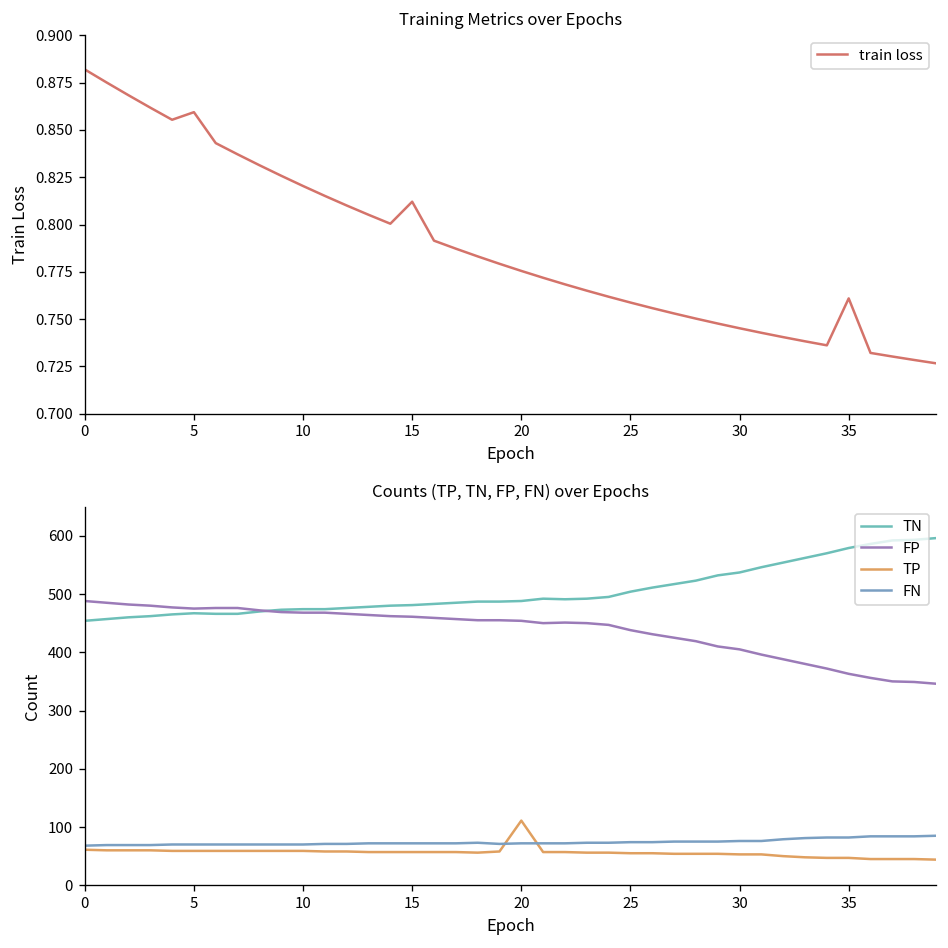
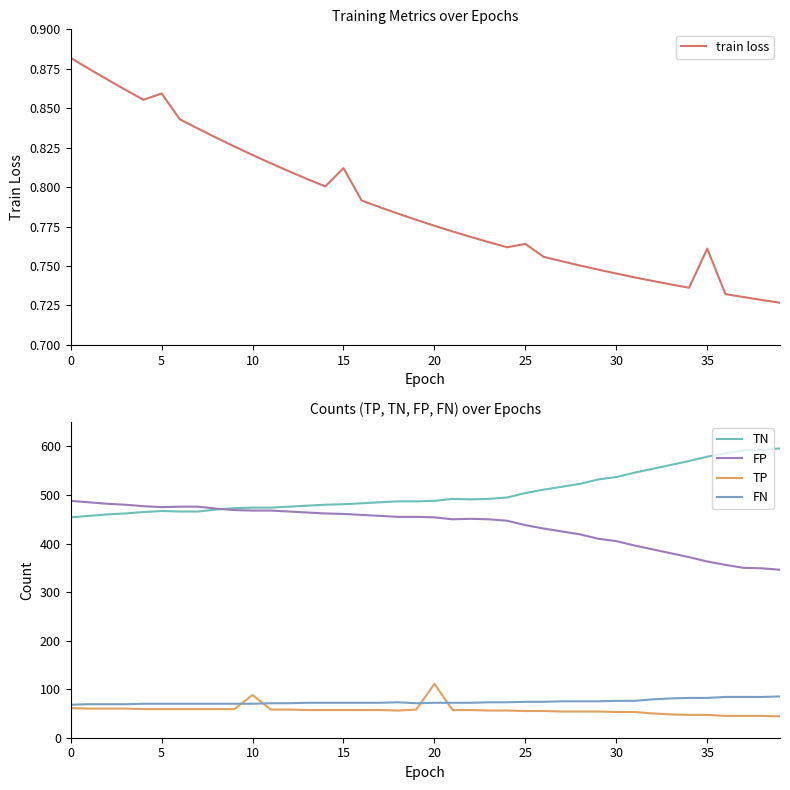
Training Metrics over Epochs, 25: 0.759 -> 0.764
Counts (TP, TN, FP, FN) over Epochs, TP, 10: 60 -> 90
